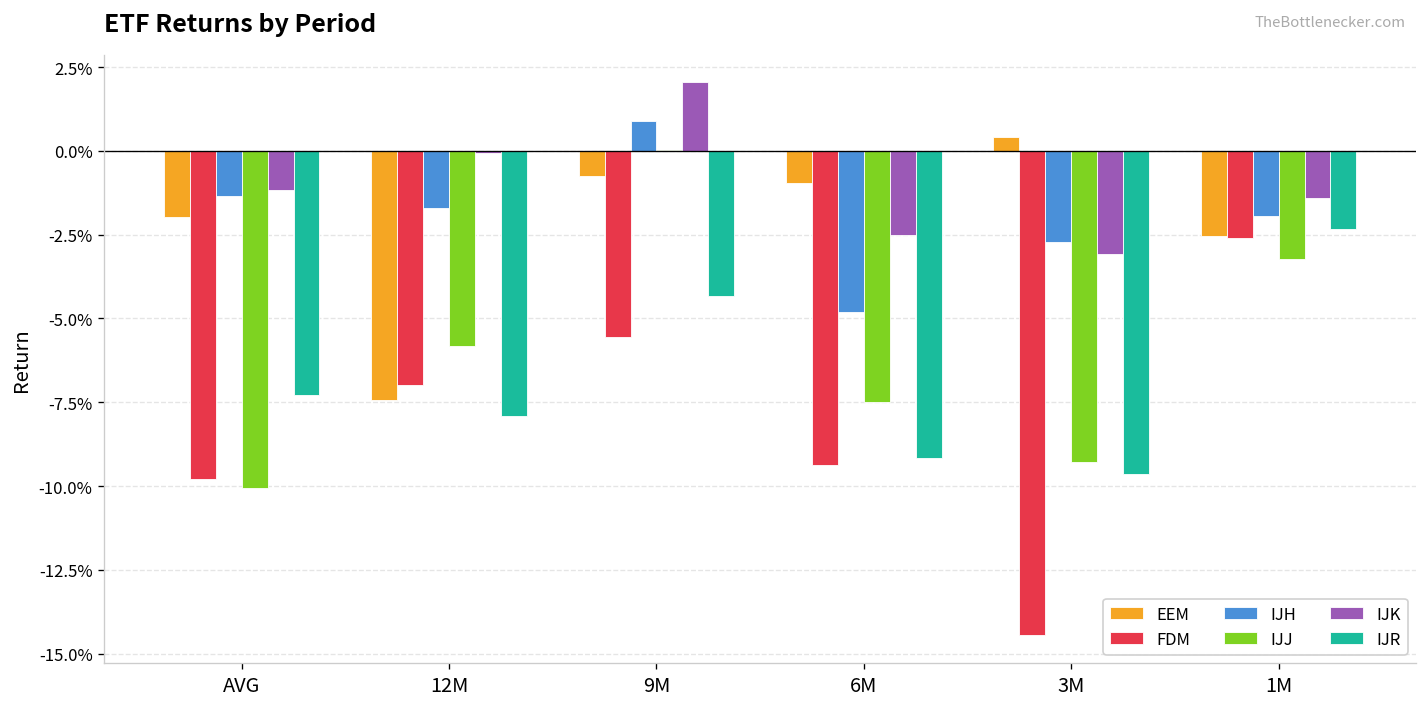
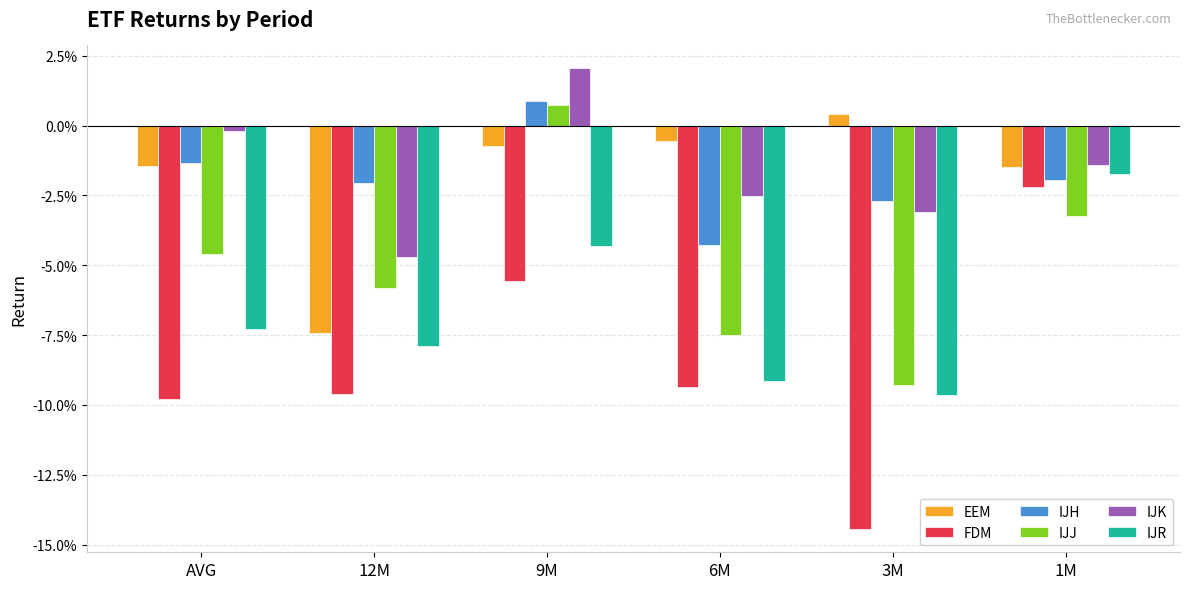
EEM, AVG: -2.0% -> -1.4%
IJJ, AVG: -10.1% -> -4.6%
IJK, AVG: -1.2% -> -0.2%
FDM, 12M: -7.0% -> -9.6%
IJH, 12M: -1.7% -> -2.1%
IJK, 12M: -0.1% -> -4.7%
IJJ, 9M: 0.0% -> 0.7%
EEM, 6M: -1.0% -> -0.6%
IJH, 6M: -4.8% -> -4.3%
EEM, 1M: -2.5% -> -1.5%
FDM, 1M: -2.6% -> -2.2%
IJR, 1M: -2.3% -> -1.7%
